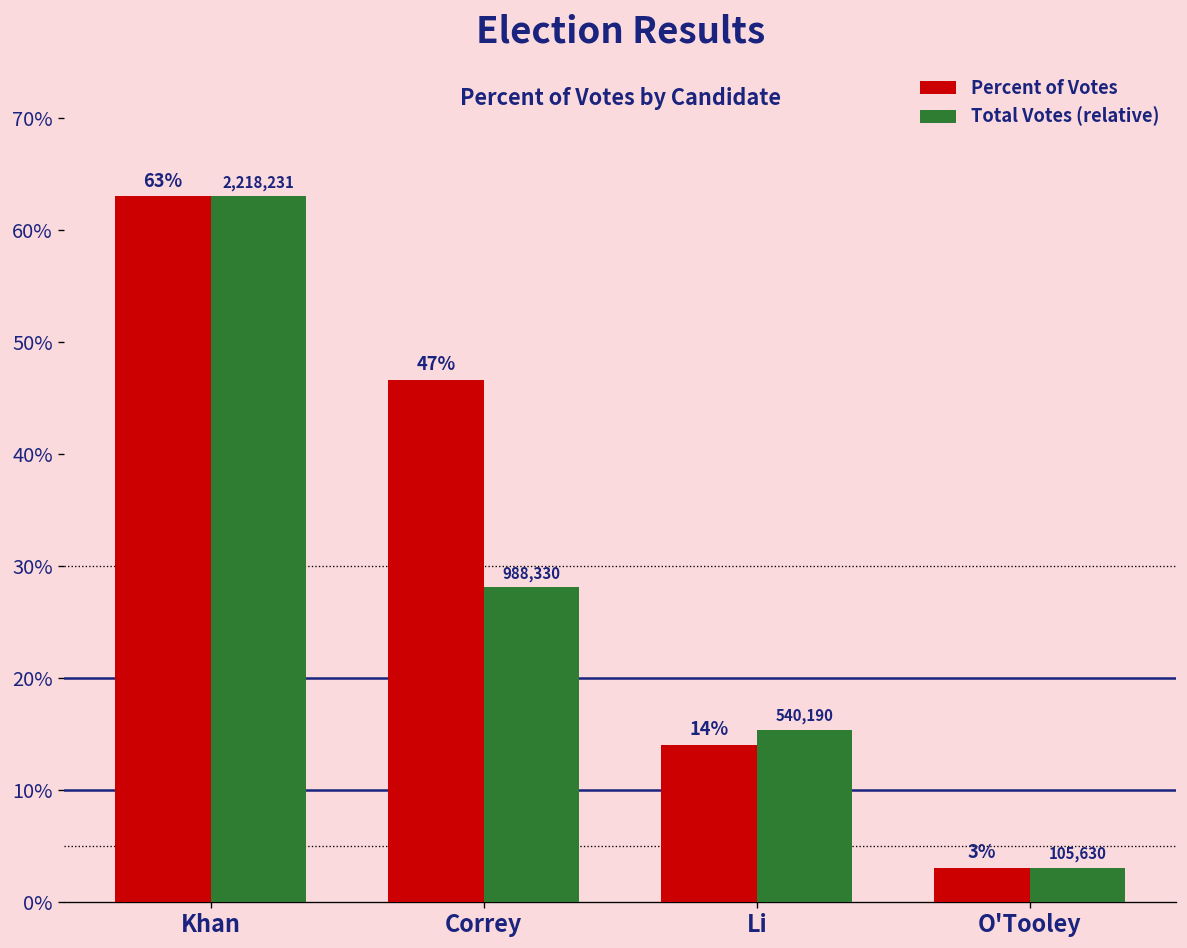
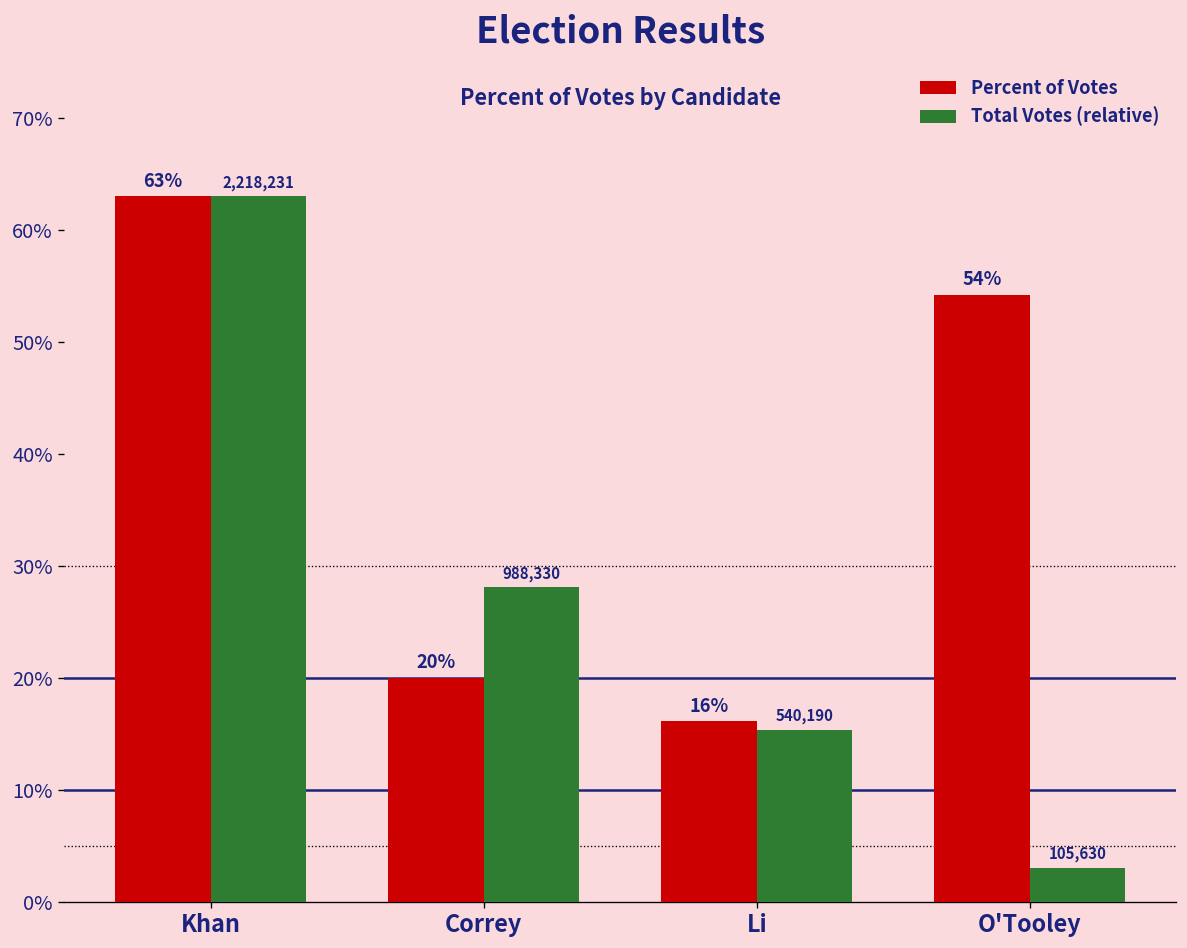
Percent of Votes, Correy: 47% -> 20%
Percent of Votes, Li: 14% -> 16%
Percent of Votes, O'Tooley: 3% -> 54%
